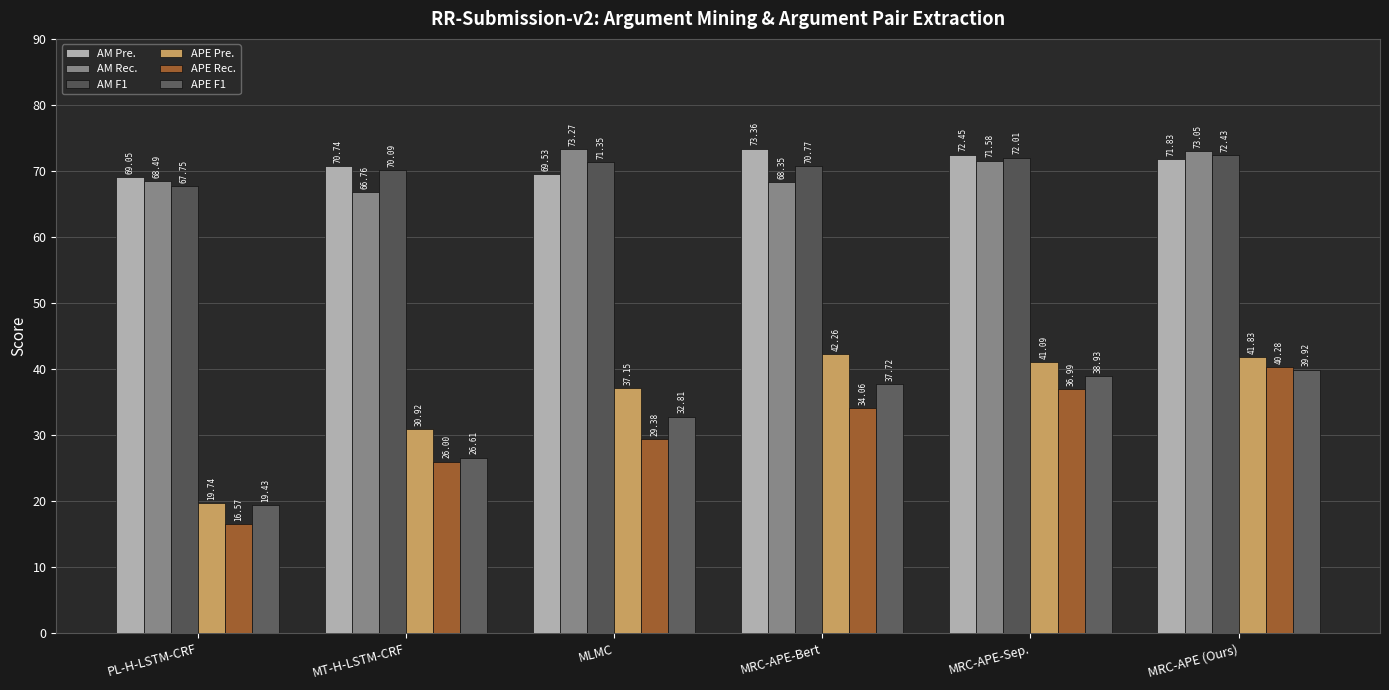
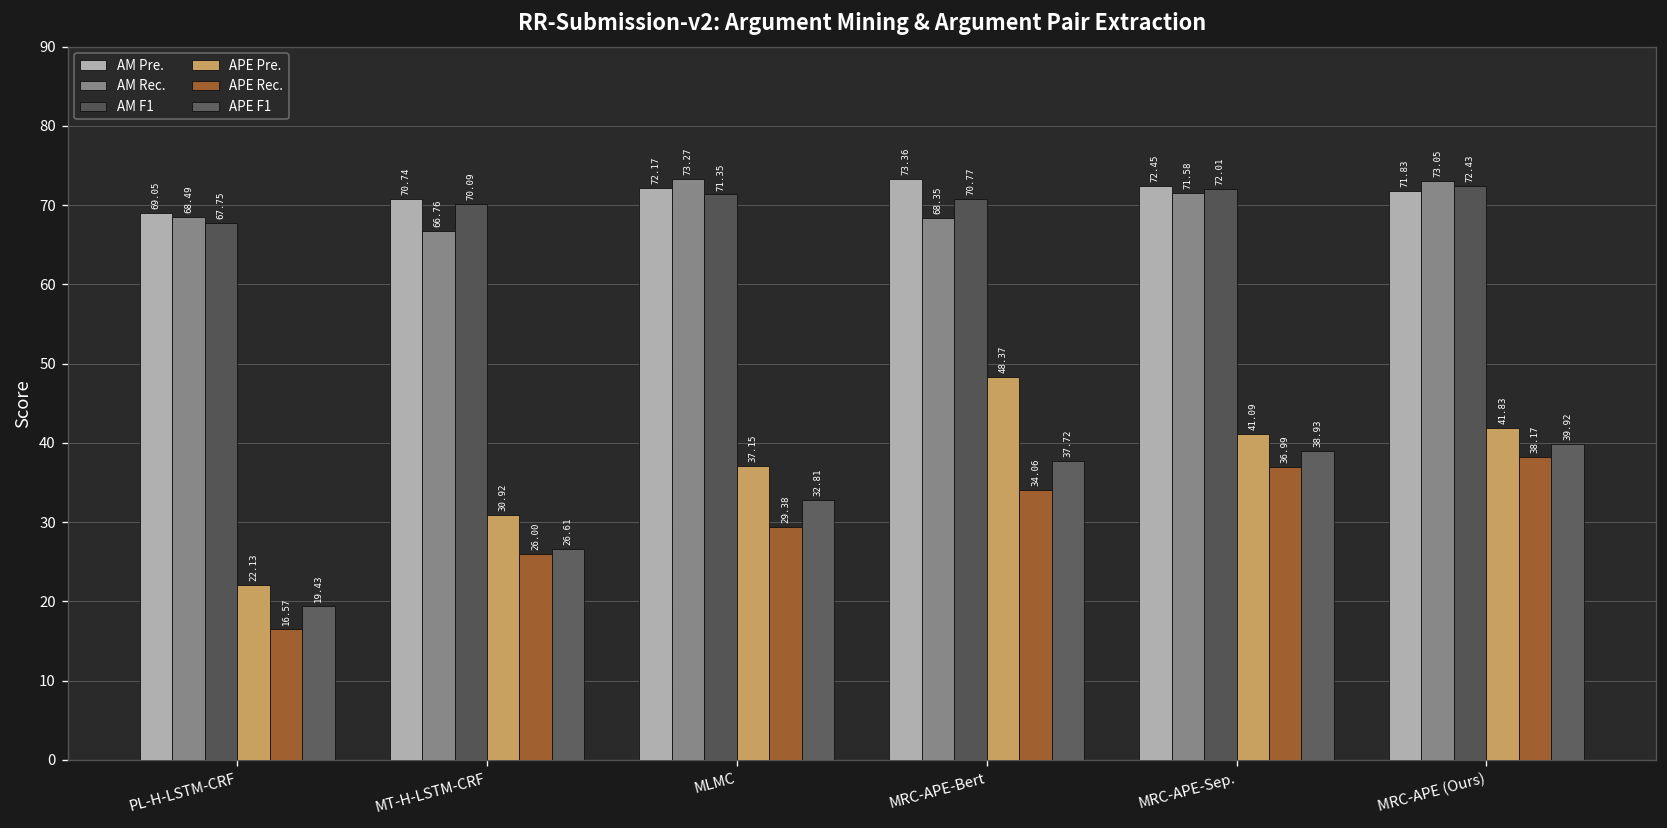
APE Pre., PL-H-LSTM-CRF: 19.74 -> 22.13
AM Pre., MLMC: 69.53 -> 72.17
APE Pre., MRC-APE-Bert: 42.26 -> 48.37
APE Rec., MRC-APE (Ours): 40.28 -> 38.17
